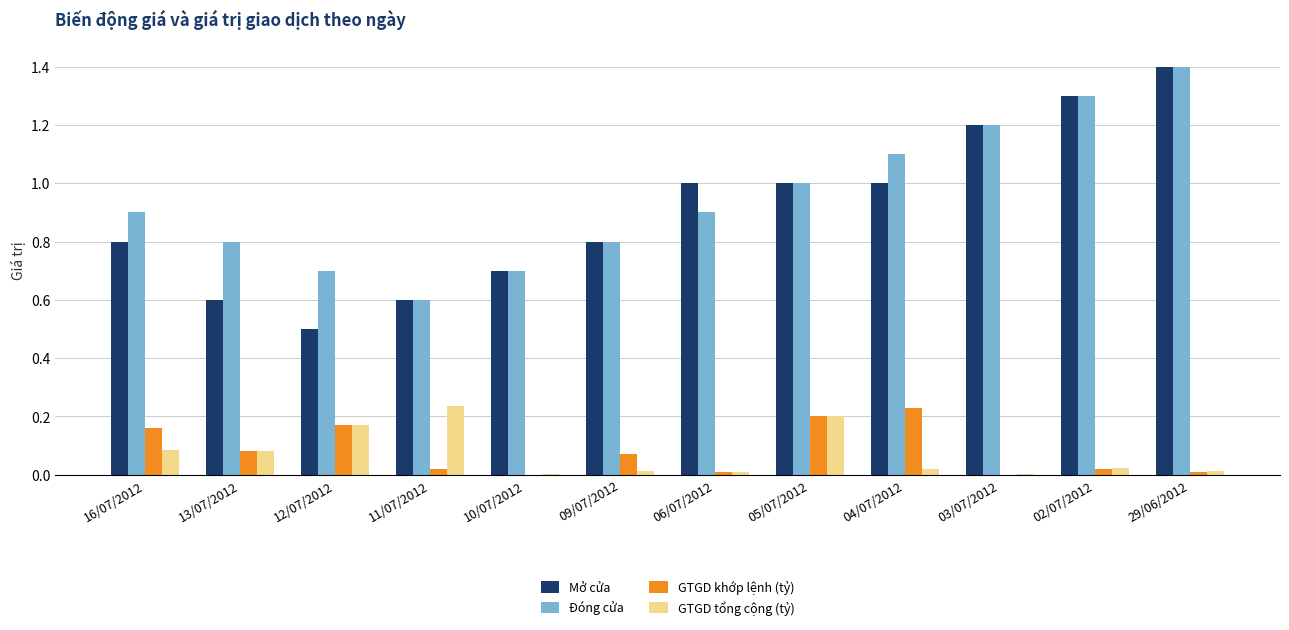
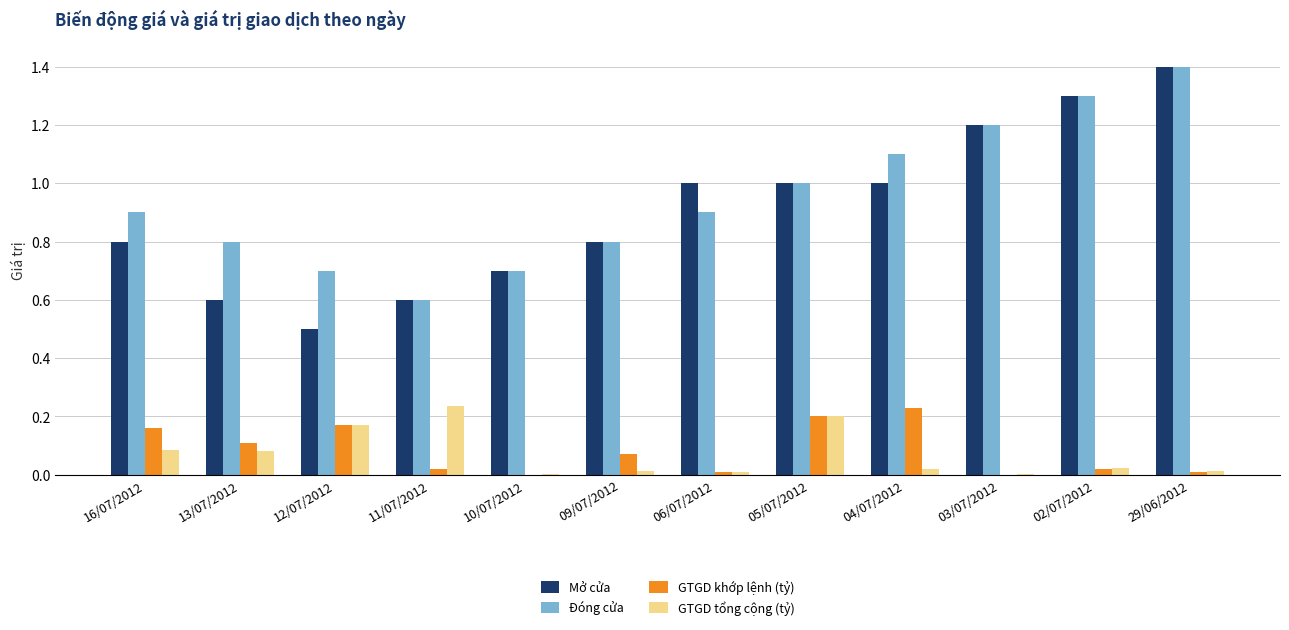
GTGD khớp lệnh (tỷ), 13/07/2012: 0.08 -> 0.11
